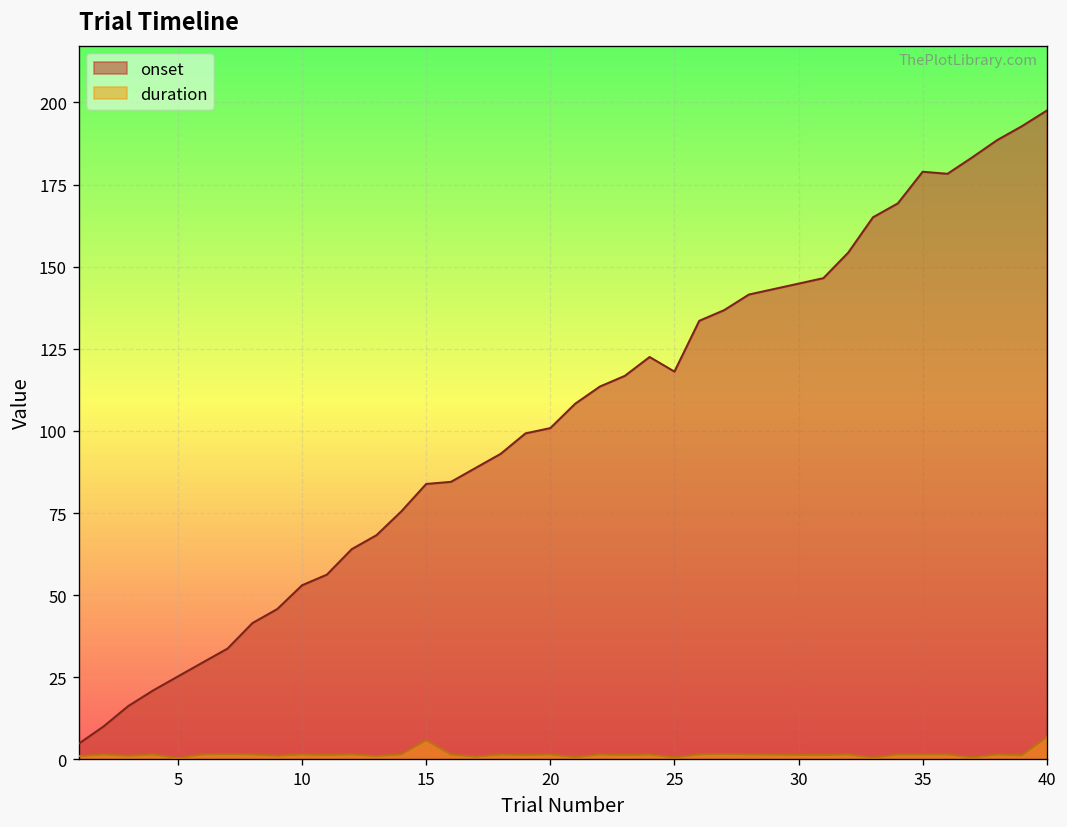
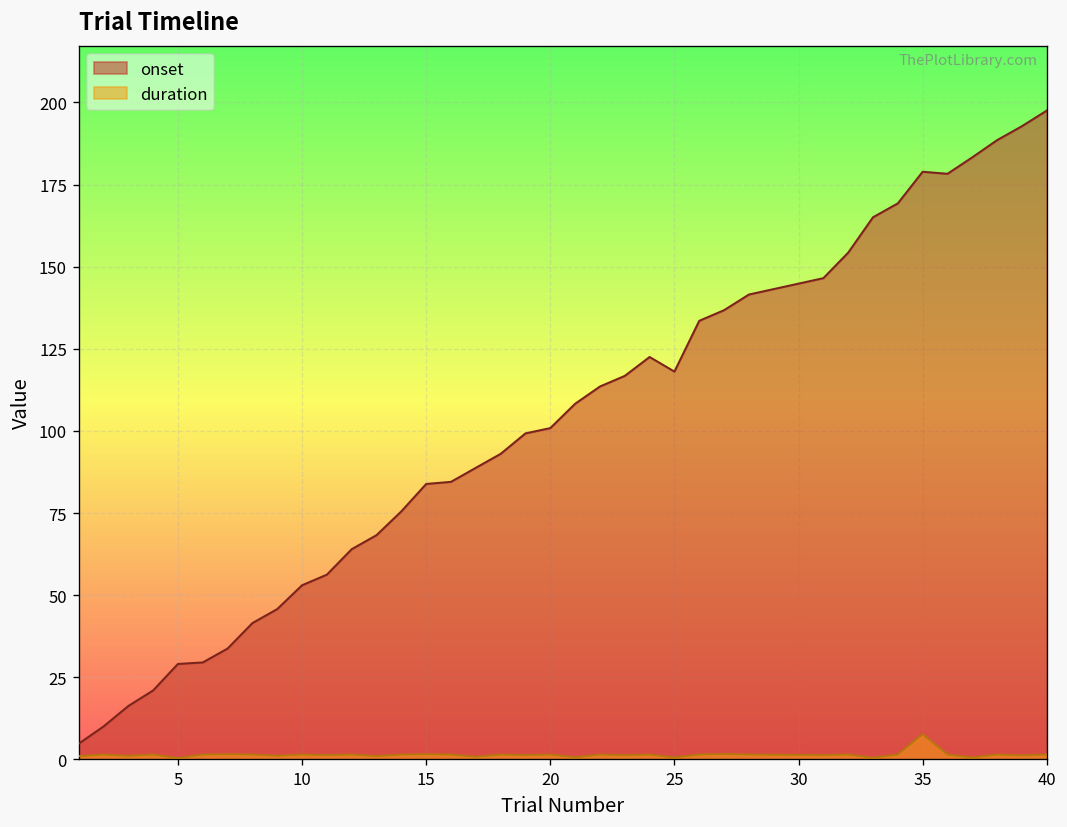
onset, 5: 25 -> 29
duration, 15: 6 -> 2
duration, 35: 1 -> 8
duration, 40: 7 -> 2
